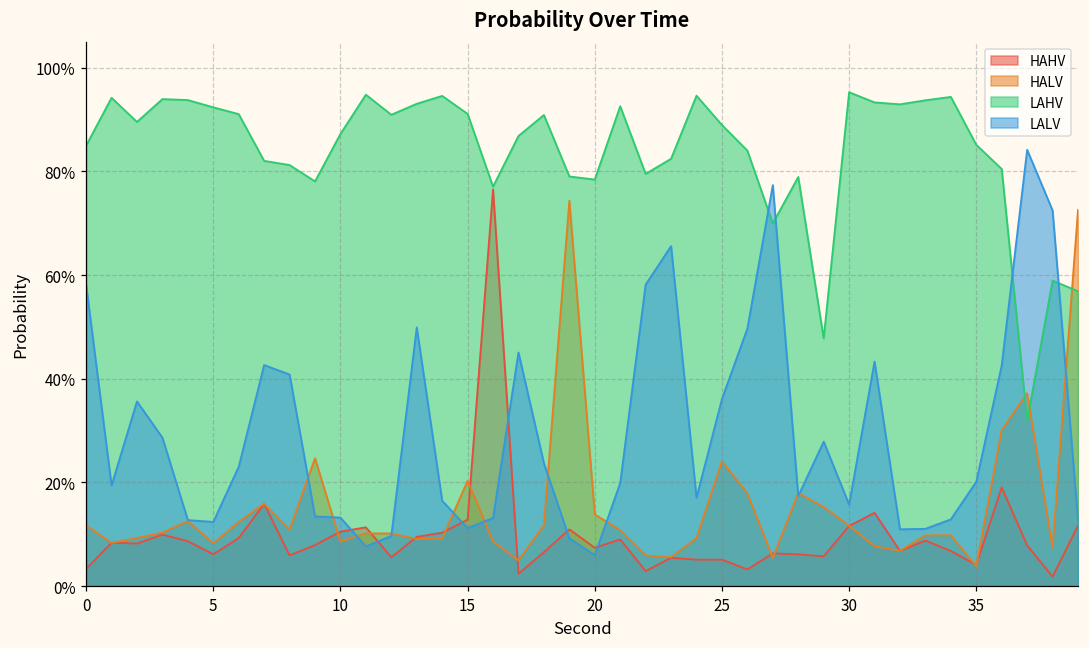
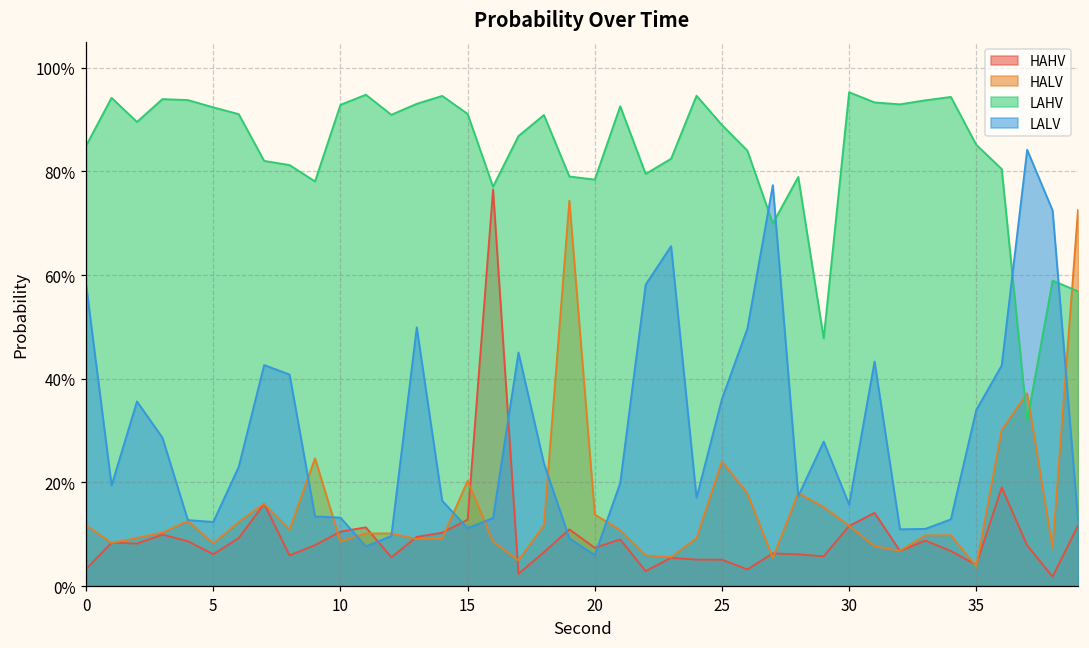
LAHV, 10: 87% -> 93%
LALV, 35: 20% -> 34%
